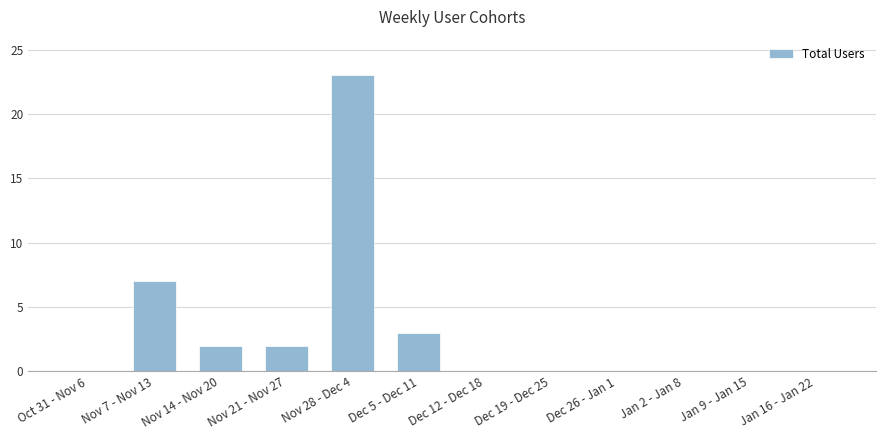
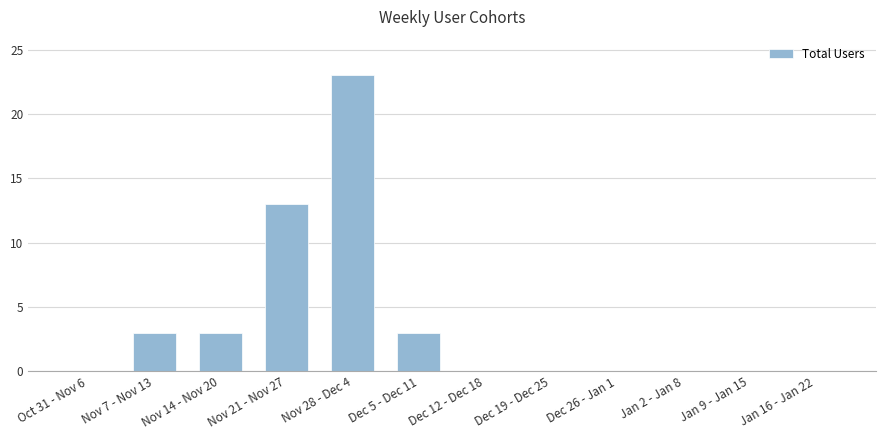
Nov 7 - Nov 13: 7 -> 3
Nov 14 - Nov 20: 2 -> 3
Nov 21 - Nov 27: 2 -> 13
